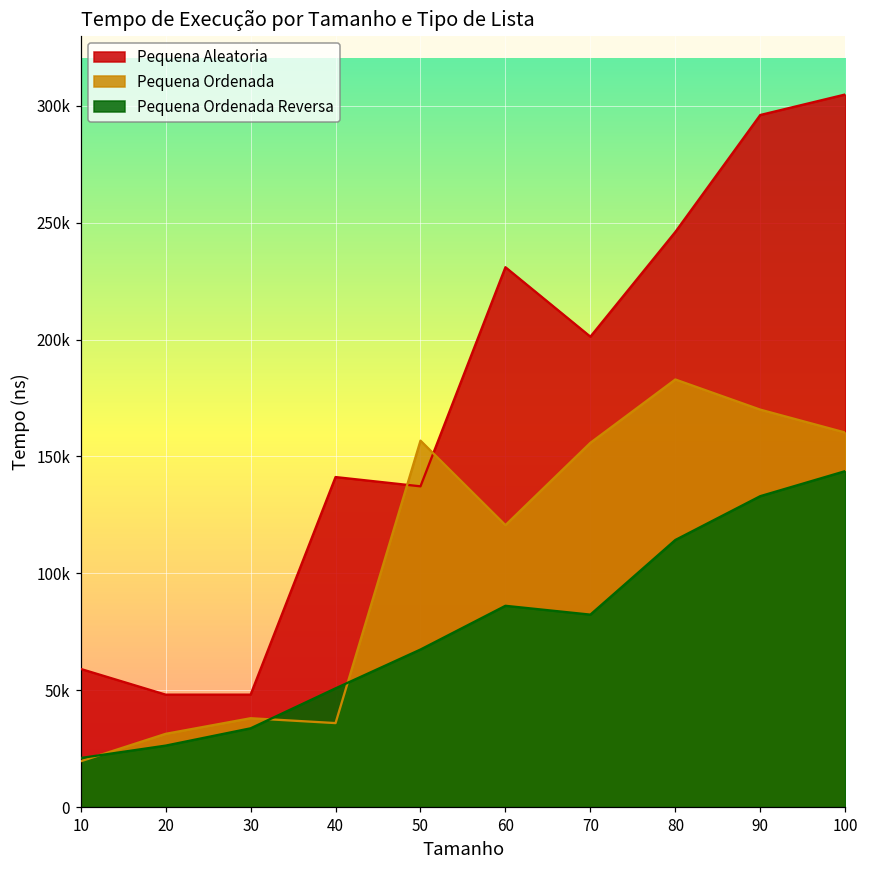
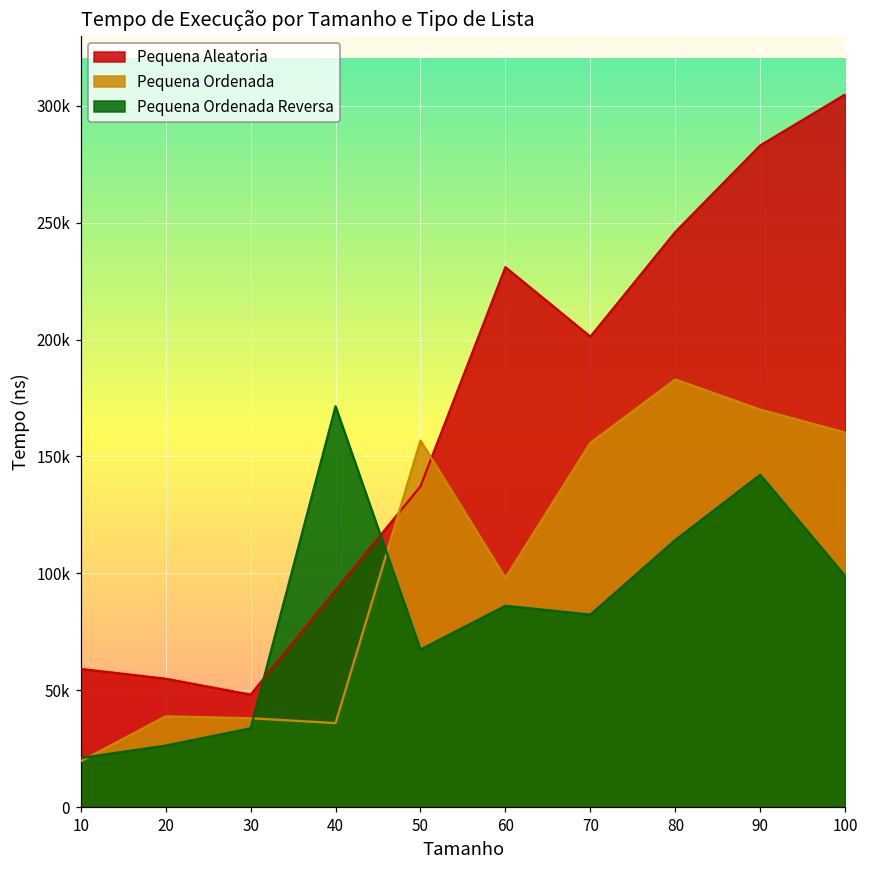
Pequena Aleatoria, 20: 48000 -> 55000
Pequena Ordenada, 20: 31000 -> 39000
Pequena Aleatoria, 40: 141000 -> 93000
Pequena Ordenada Reversa, 40: 51000 -> 171000
Pequena Ordenada, 60: 121000 -> 98000
Pequena Aleatoria, 90: 296000 -> 283000
Pequena Ordenada Reversa, 90: 133000 -> 142000
Pequena Ordenada Reversa, 100: 144000 -> 99000
